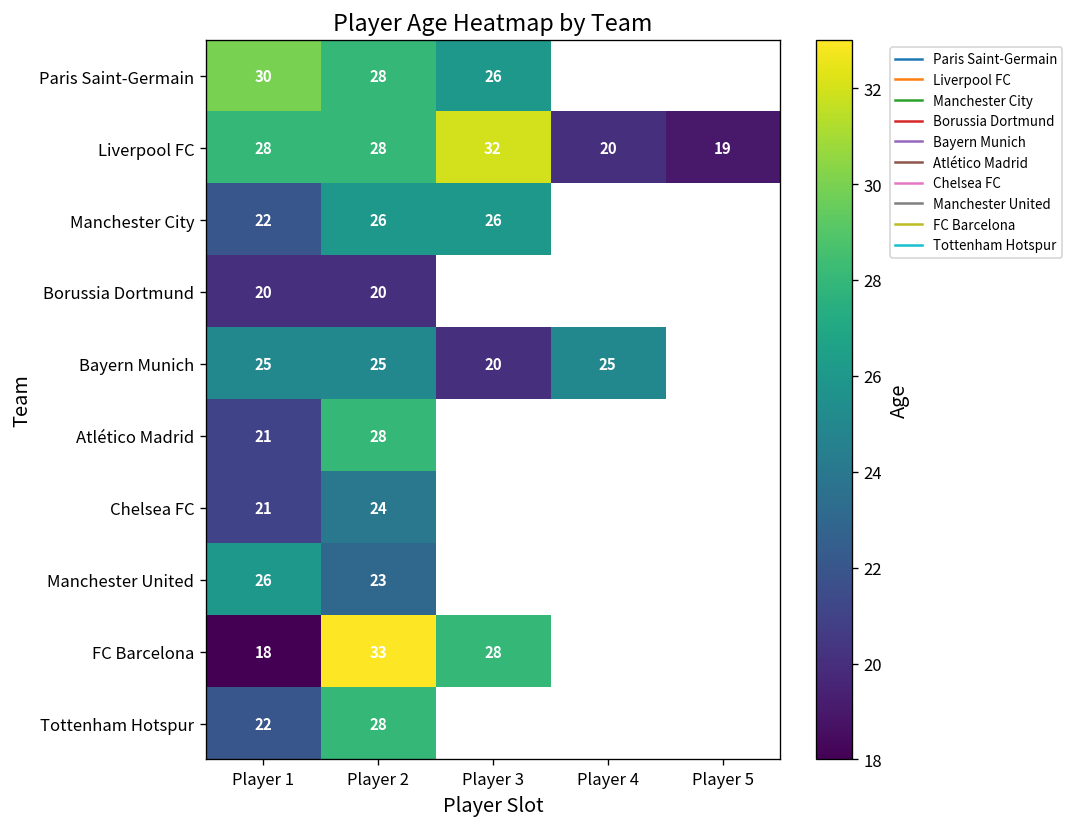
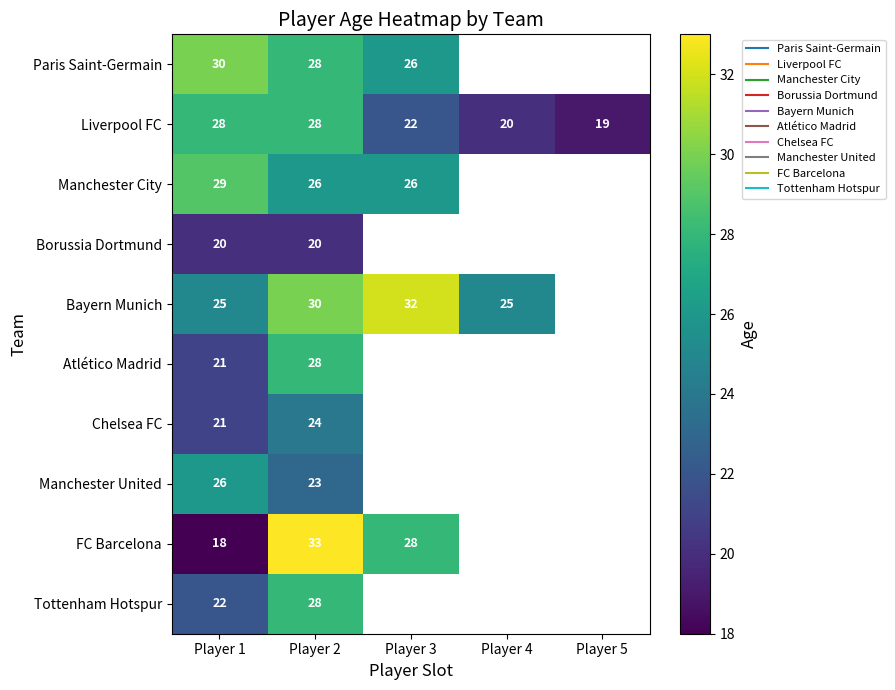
Liverpool FC, Player 3: 32 -> 22
Manchester City, Player 1: 22 -> 29
Bayern Munich, Player 2: 25 -> 30
Bayern Munich, Player 3: 20 -> 32
